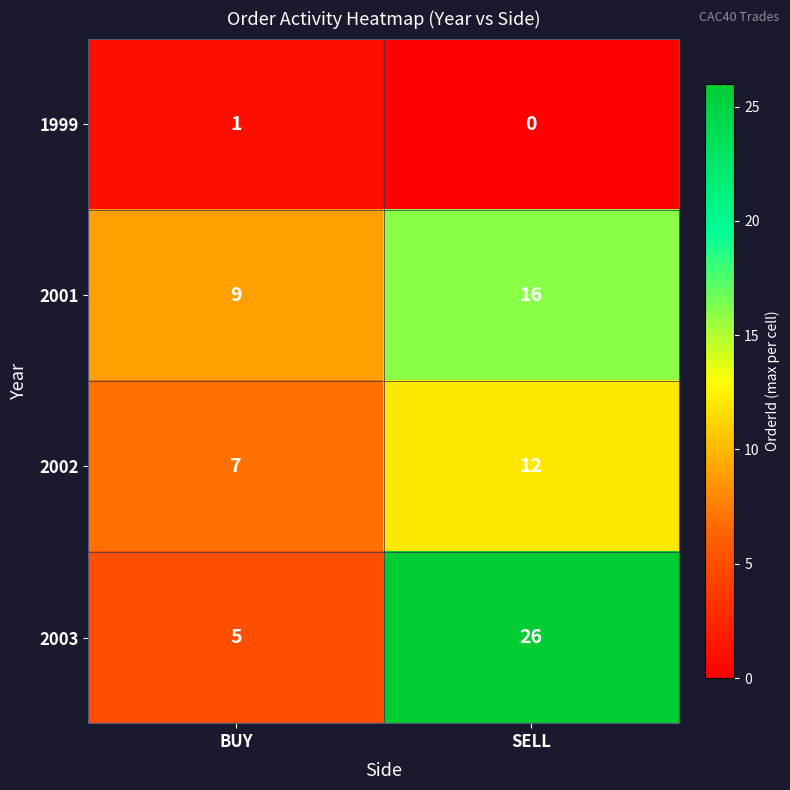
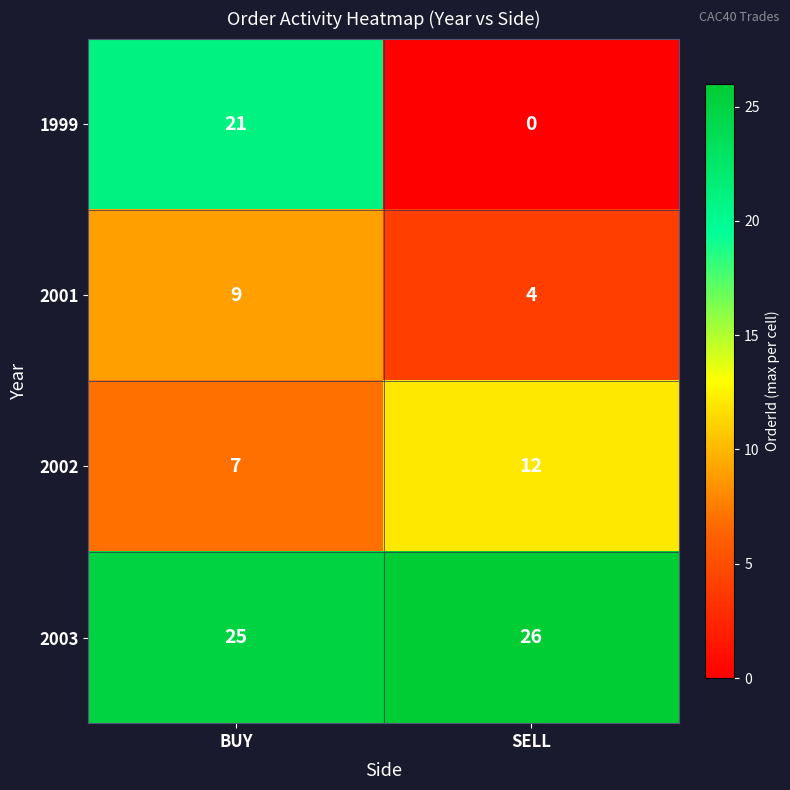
1999, BUY: 1 -> 21
2001, SELL: 16 -> 4
2003, BUY: 5 -> 25
